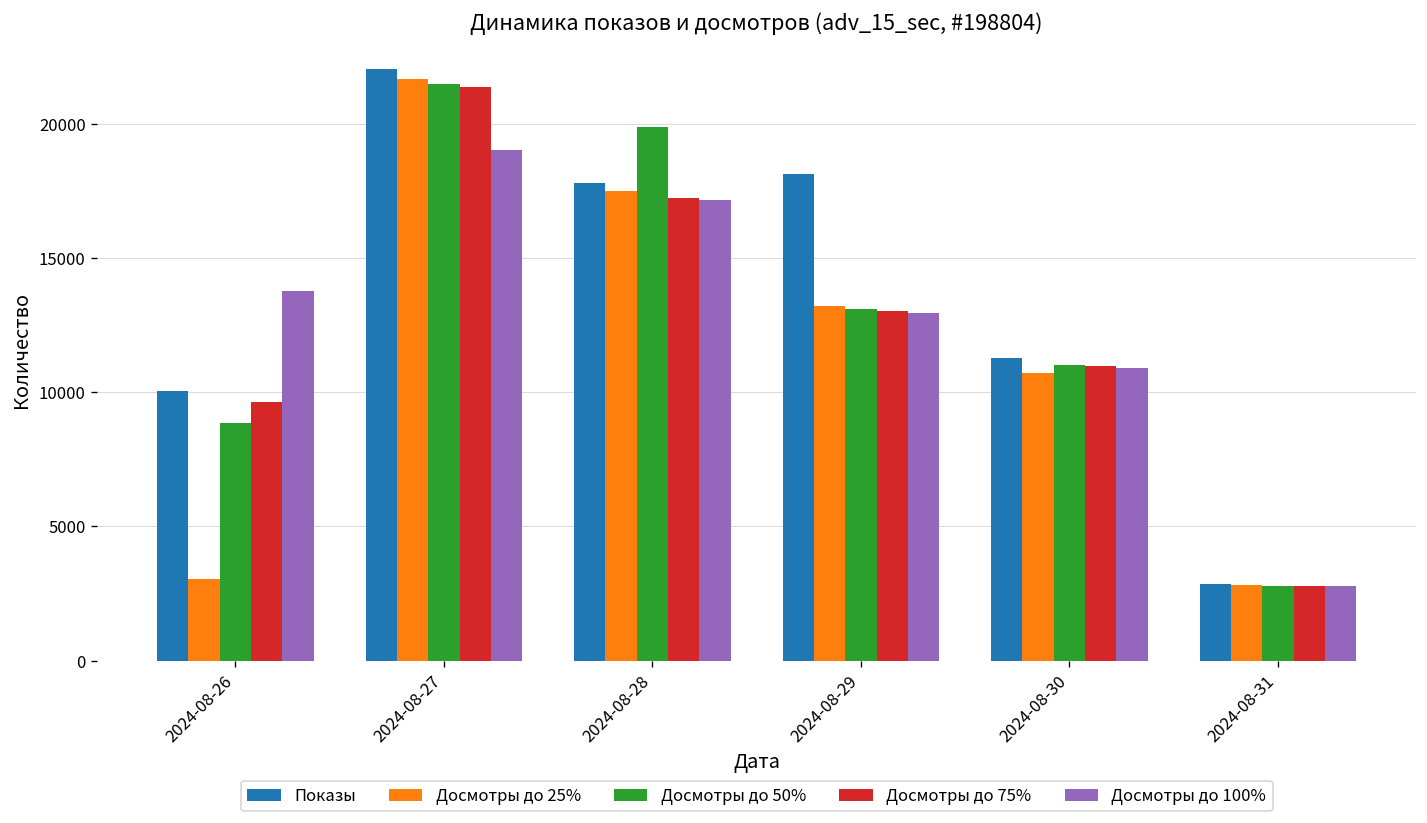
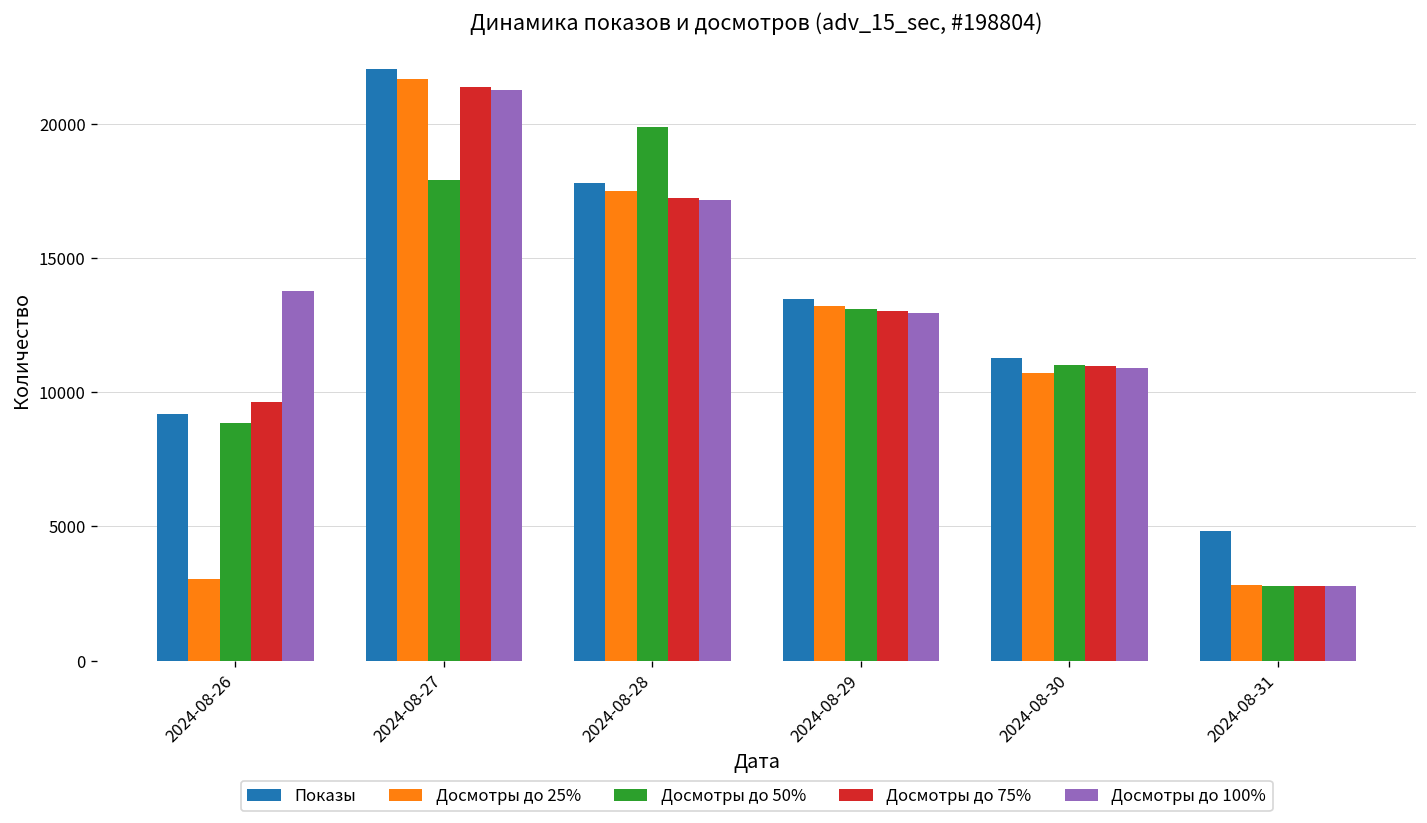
Показы, 2024-08-26: 10000 -> 9200
Досмотры до 50%, 2024-08-27: 21500 -> 17900
Досмотры до 100%, 2024-08-27: 19000 -> 21300
Показы, 2024-08-29: 18100 -> 13500
Показы, 2024-08-31: 2900 -> 4800
